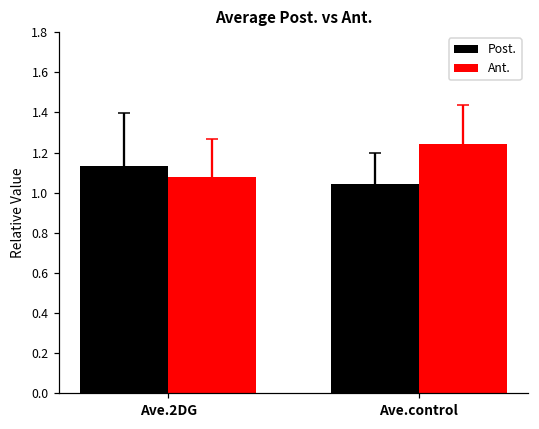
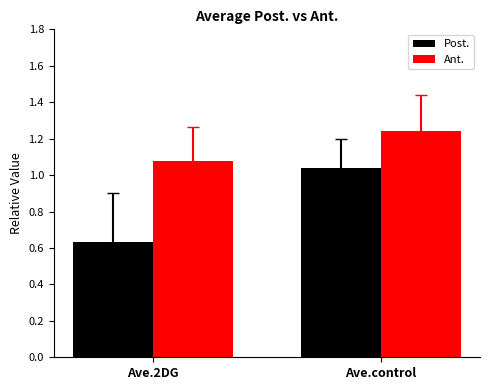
Post., Ave.2DG: 1.13 -> 0.63
